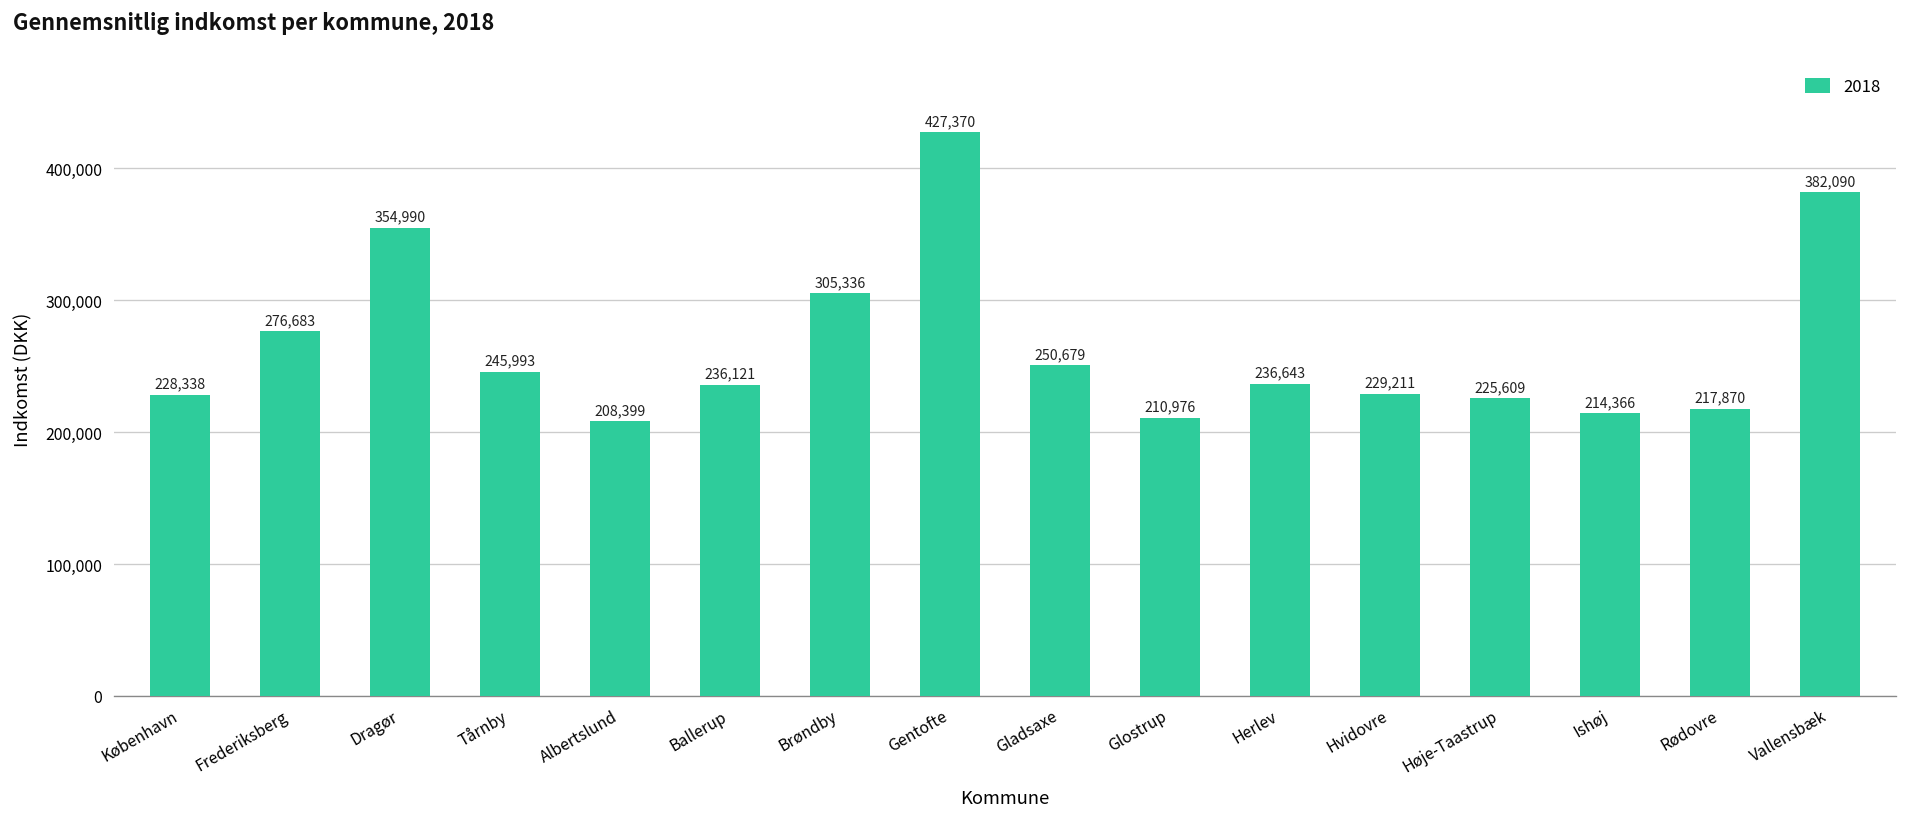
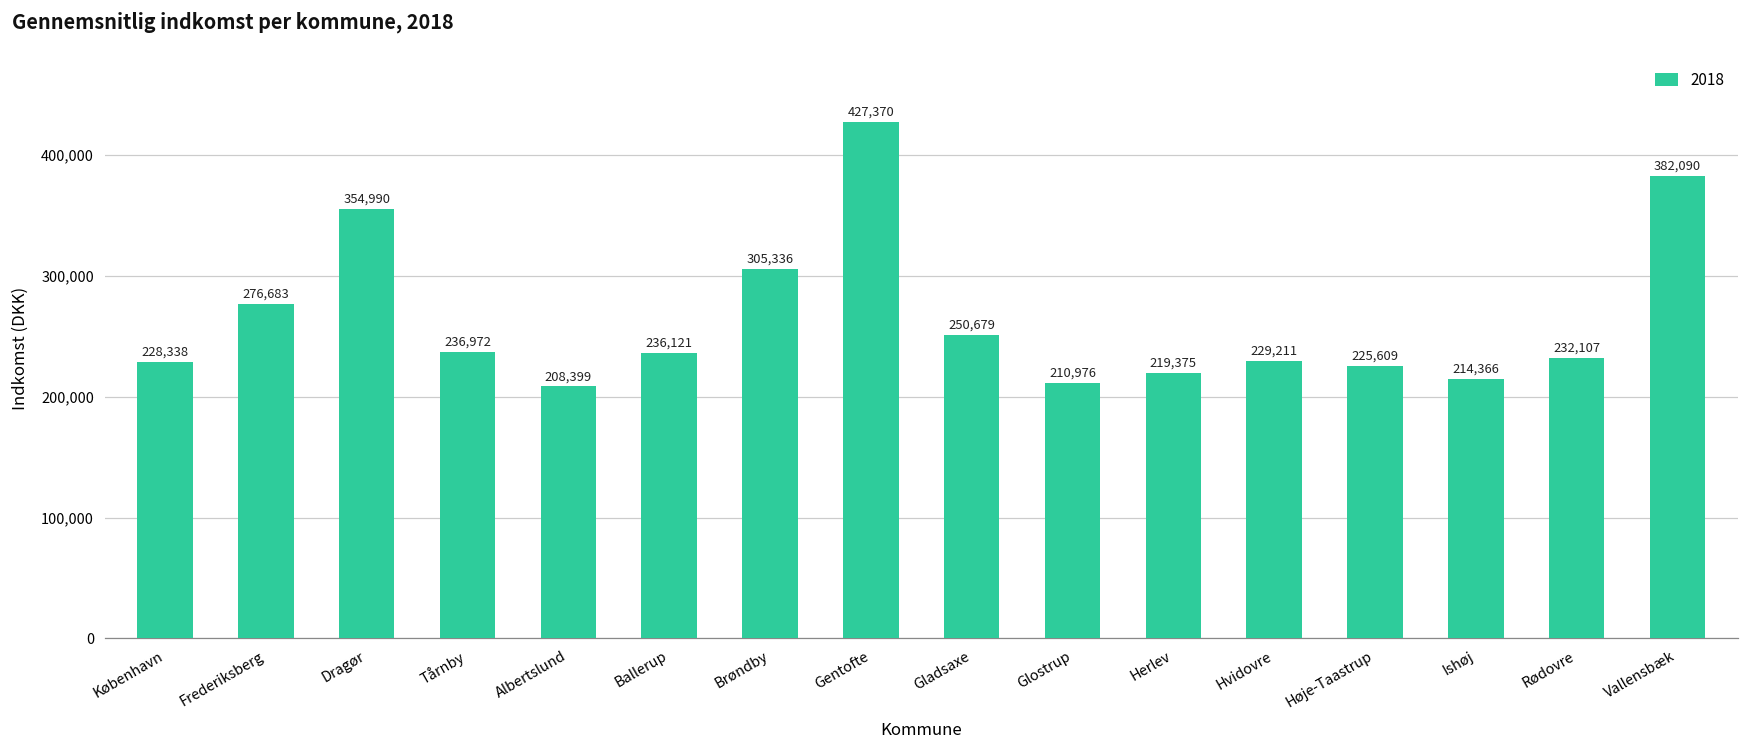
Tårnby: 245,993 -> 236,972
Herlev: 236,643 -> 219,375
Rødovre: 217,870 -> 232,107
